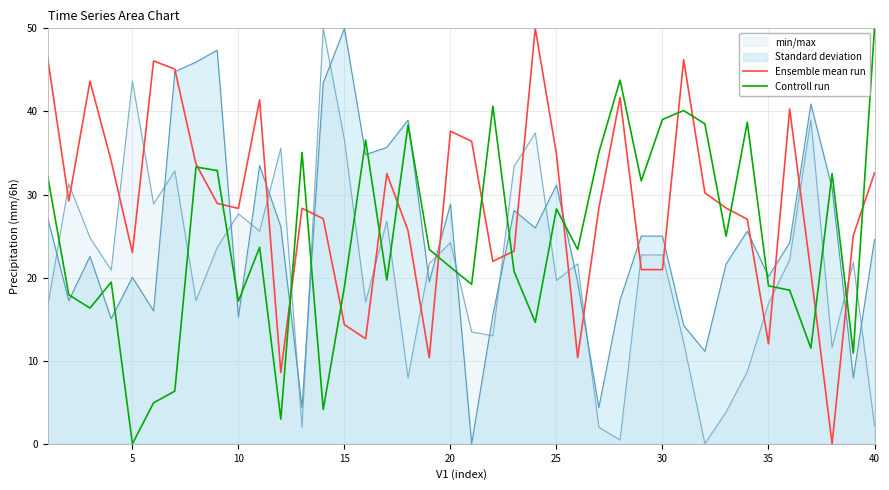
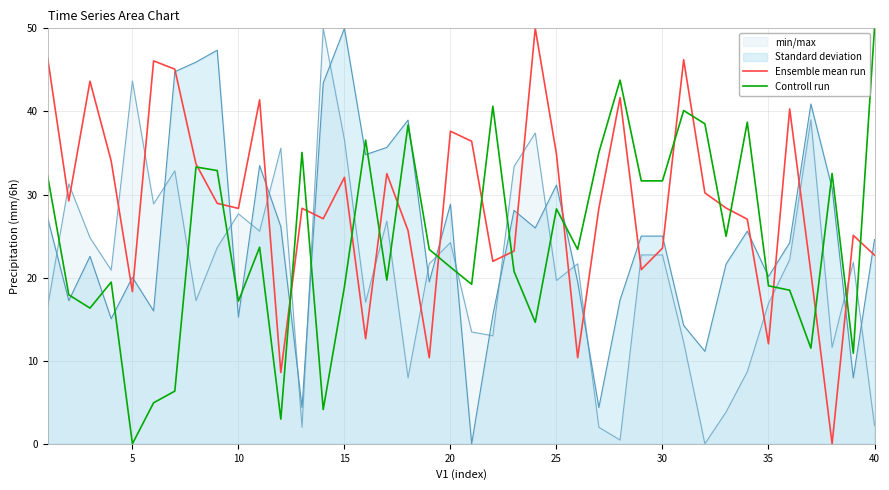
Ensemble mean run, 5: 23 -> 18
Ensemble mean run, 15: 14 -> 32
Ensemble mean run, 30: 21 -> 24
Controll run, 30: 39 -> 32
Ensemble mean run, 40: 33 -> 23
